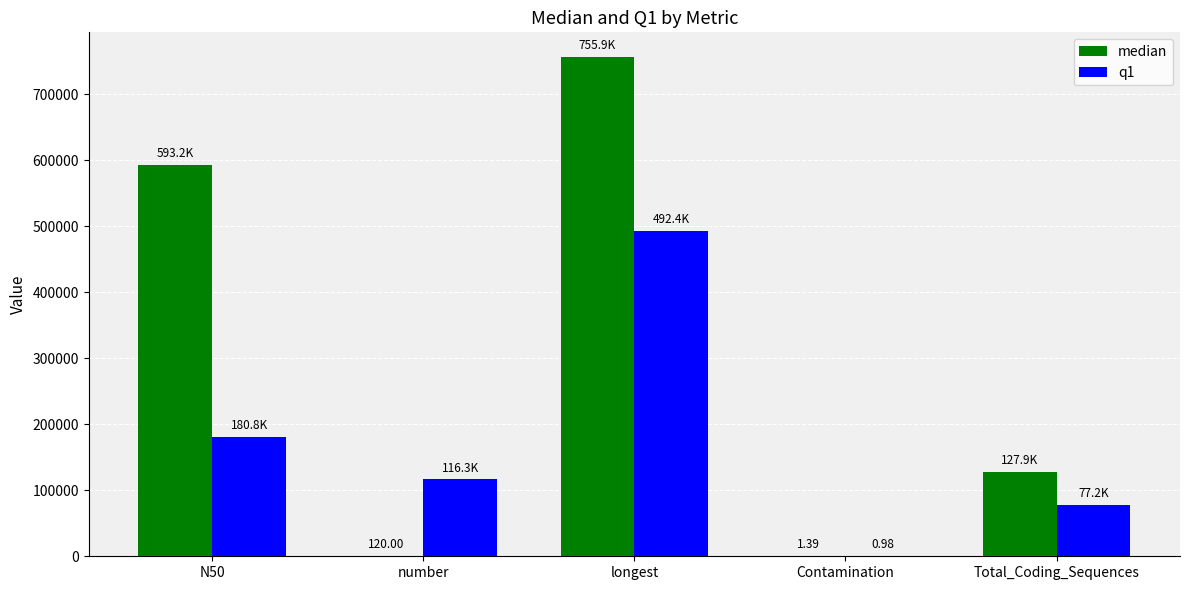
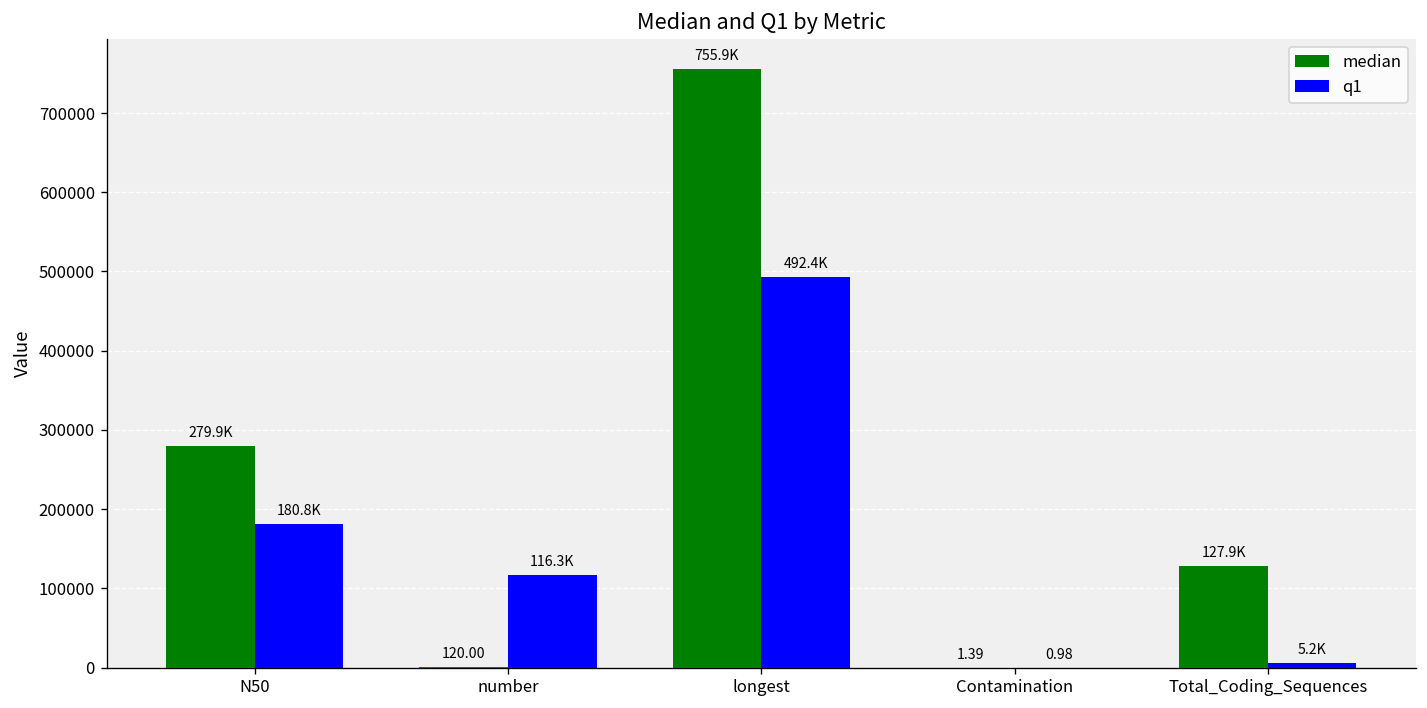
median, N50: 593.2K -> 279.9K
q1, Total_Coding_Sequences: 77.2K -> 5.2K
